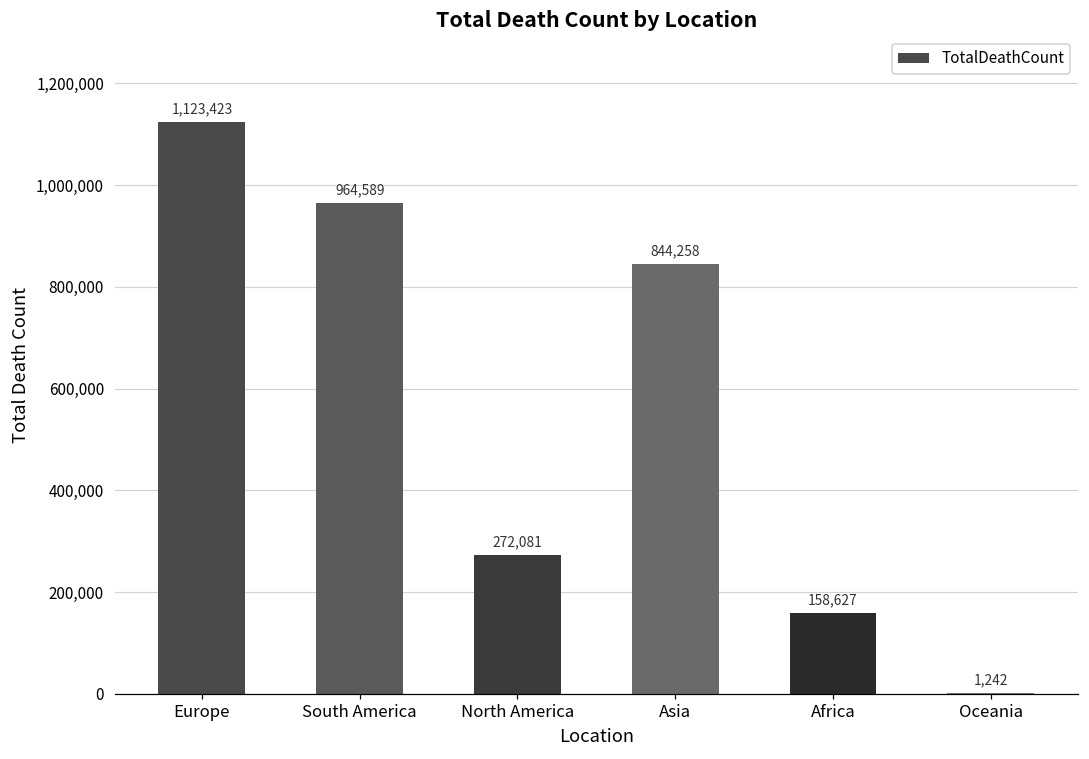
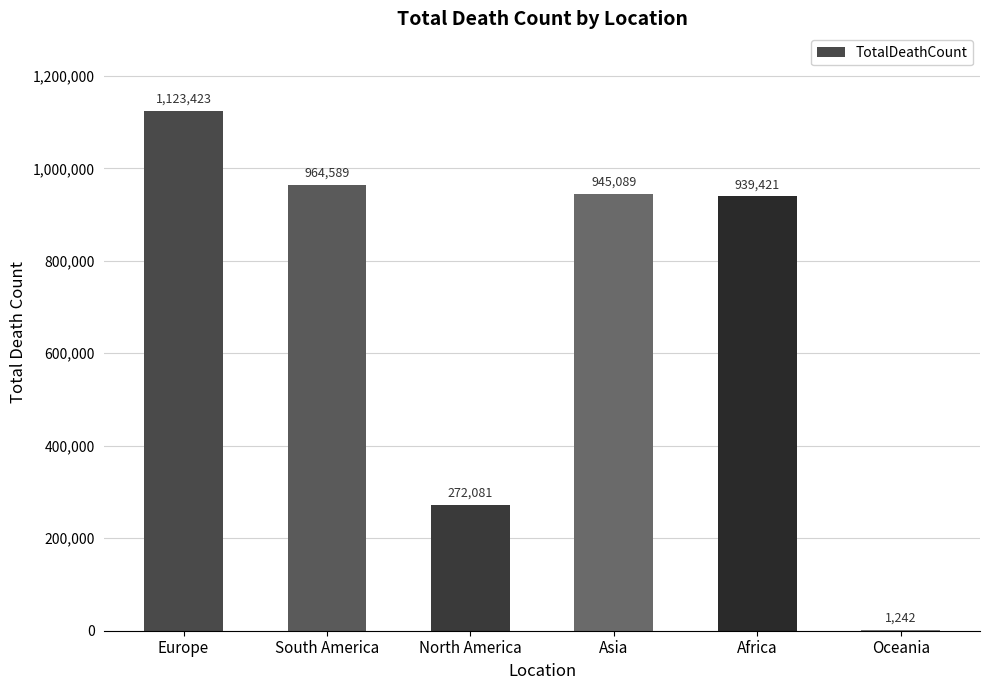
Asia: 844,258 -> 945,089
Africa: 158,627 -> 939,421
